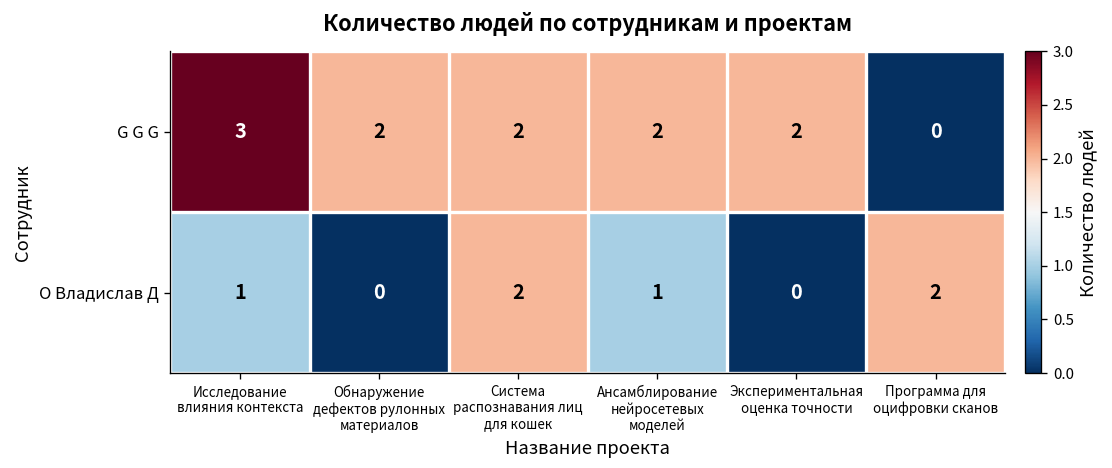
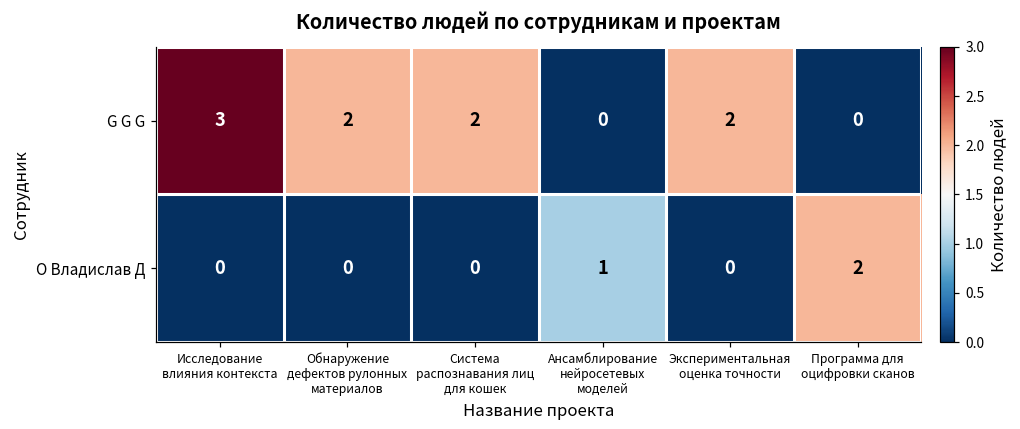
G G G, Ансамблирование нейросетевых моделей: 2 -> 0
О Владислав Д, Исследование влияния контекста: 1 -> 0
О Владислав Д, Система распознавания лиц для кошек: 2 -> 0
